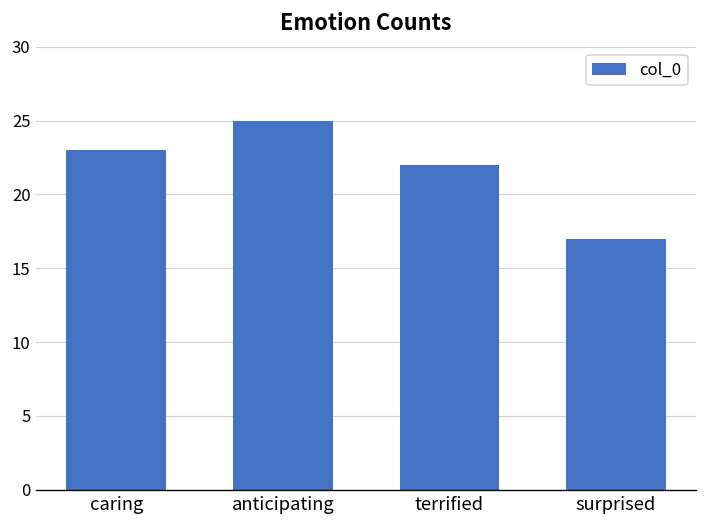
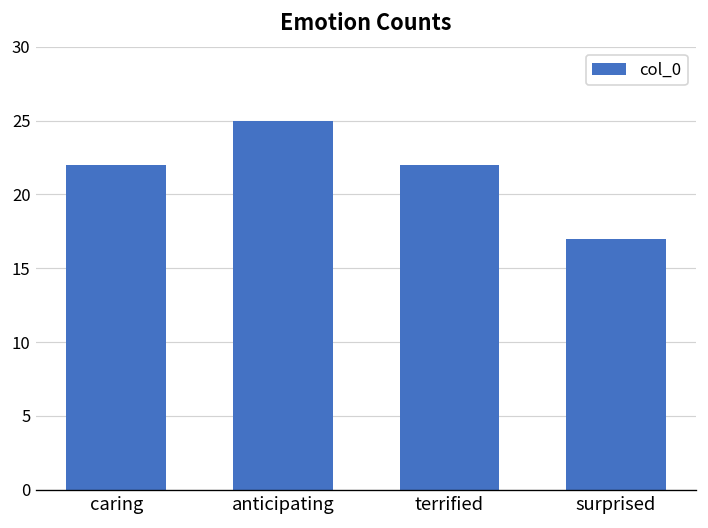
caring: 23 -> 22
